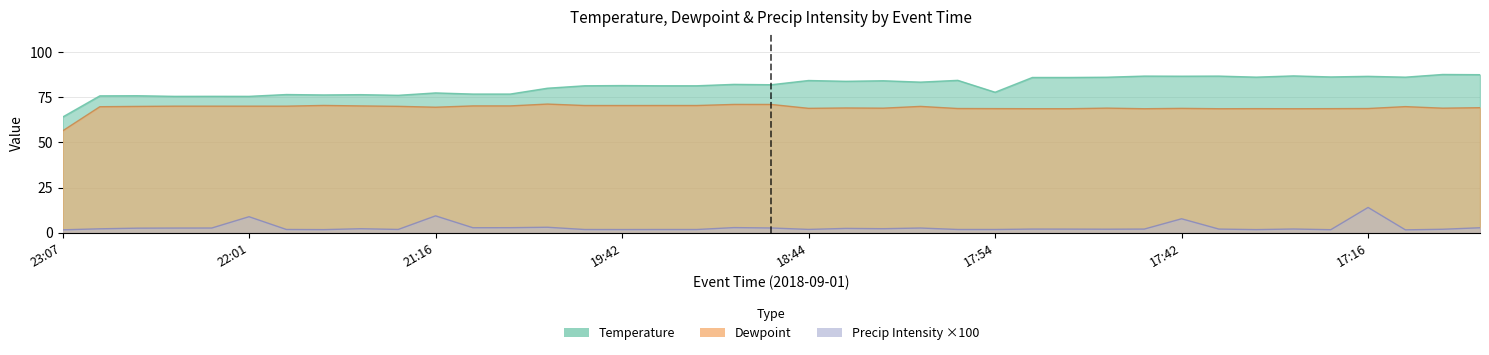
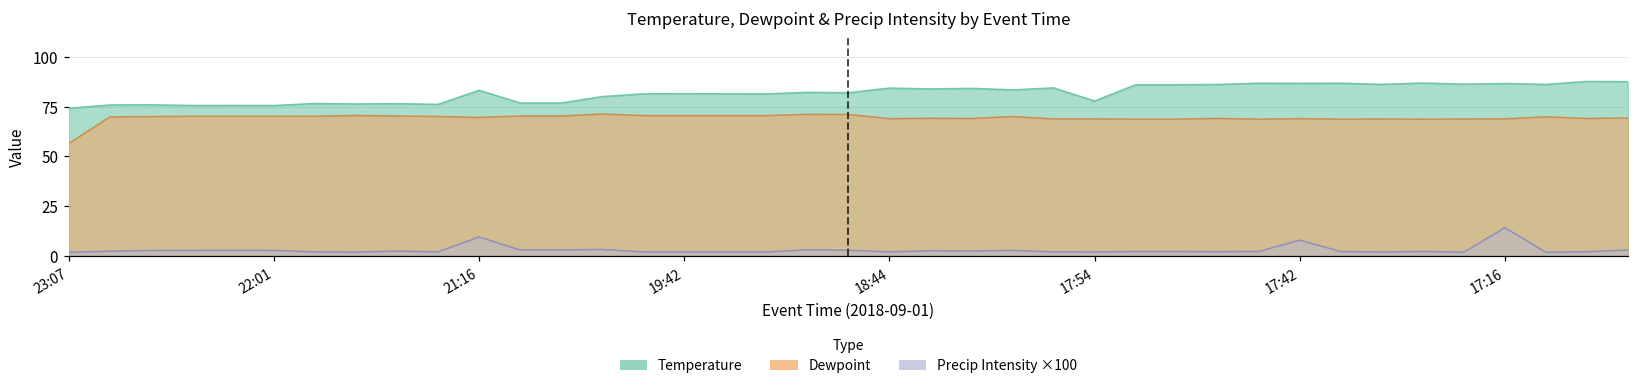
Temperature, 23:07: 64 -> 74
Precip Intensity ×100, 22:01: 9 -> 3
Temperature, 21:16: 77 -> 83
